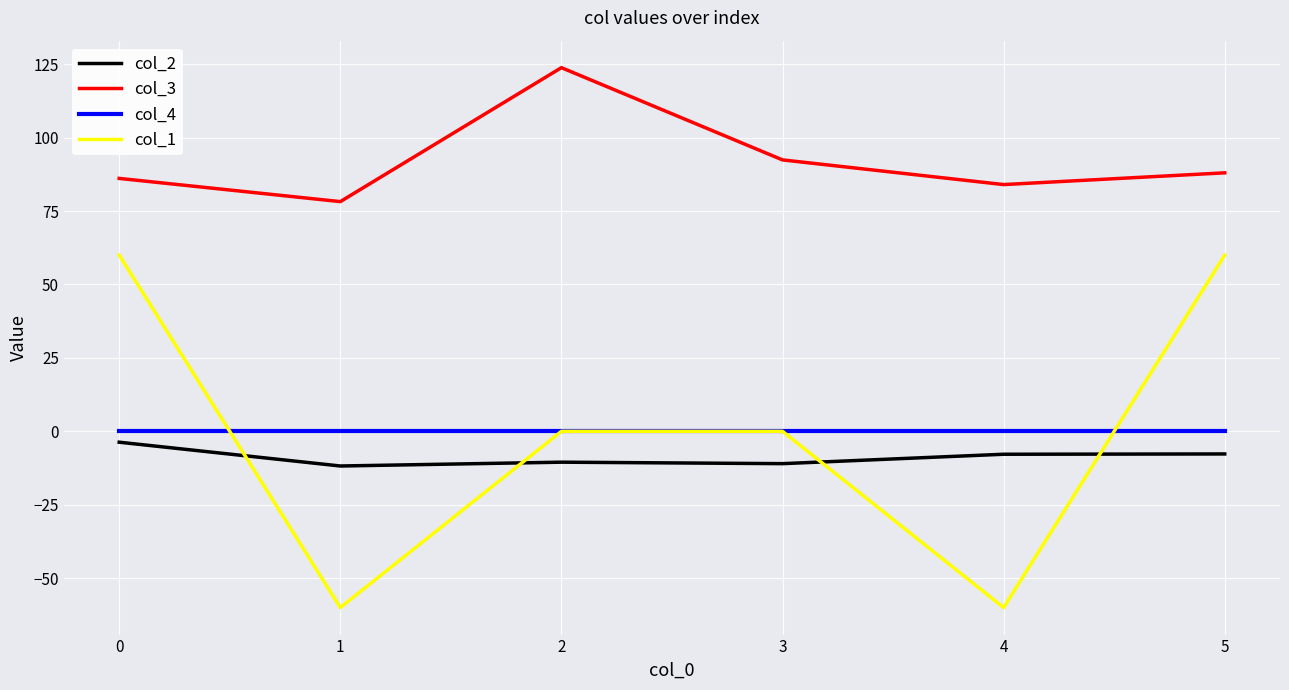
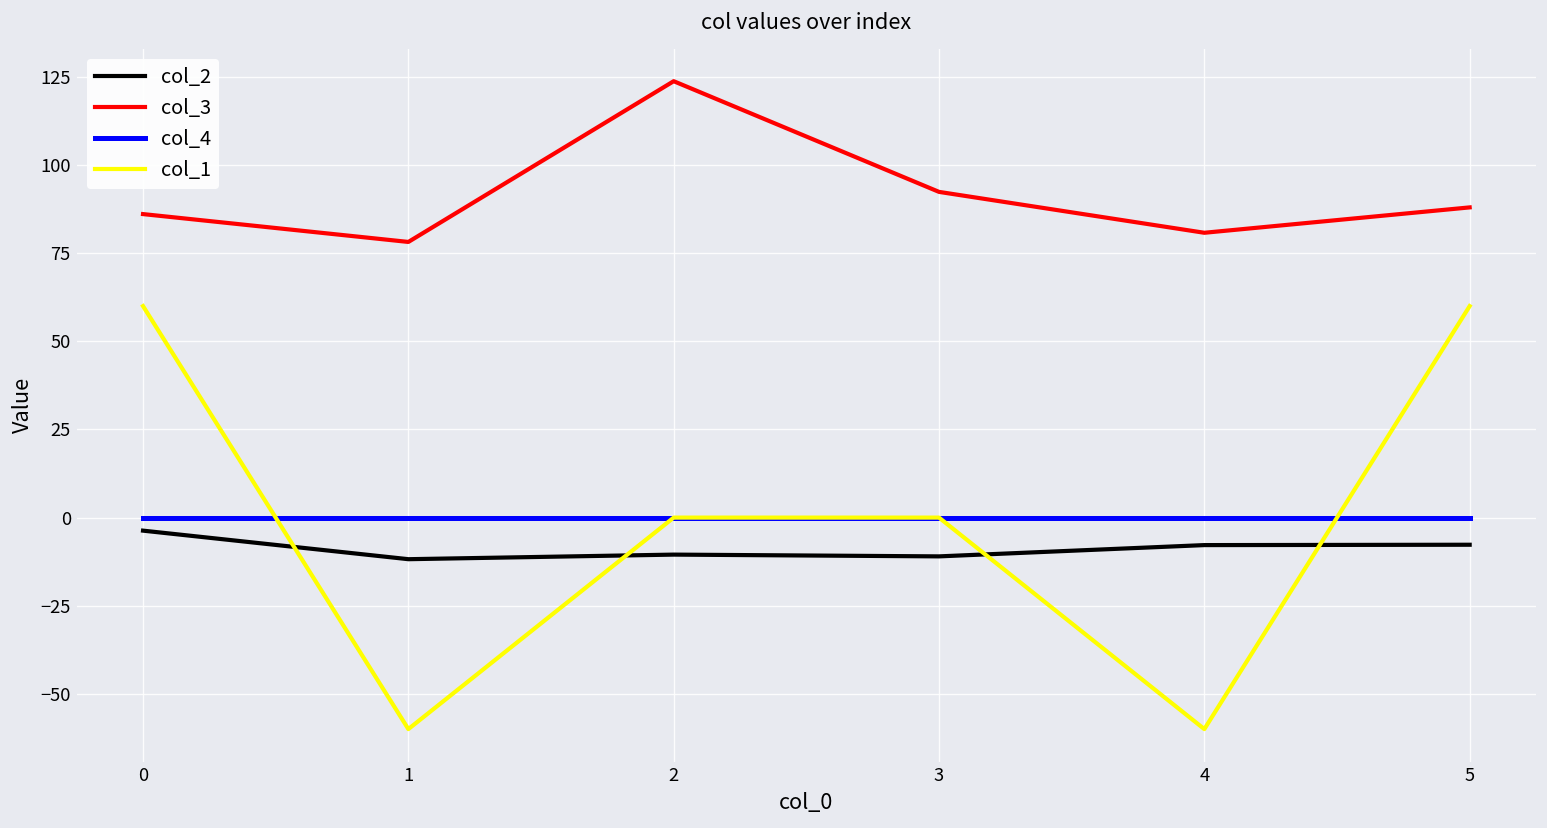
col_3, 4: 84 -> 81
